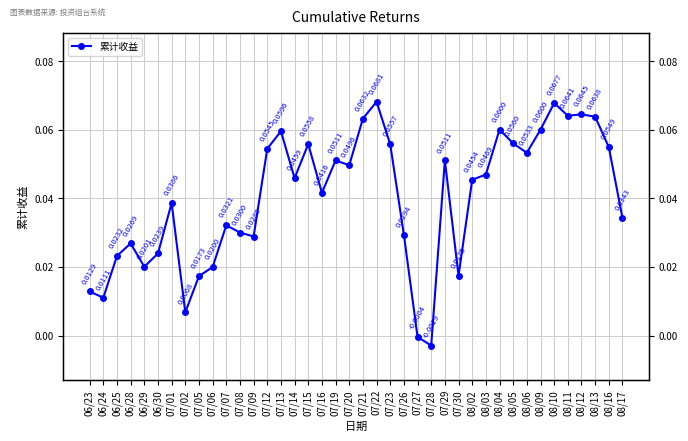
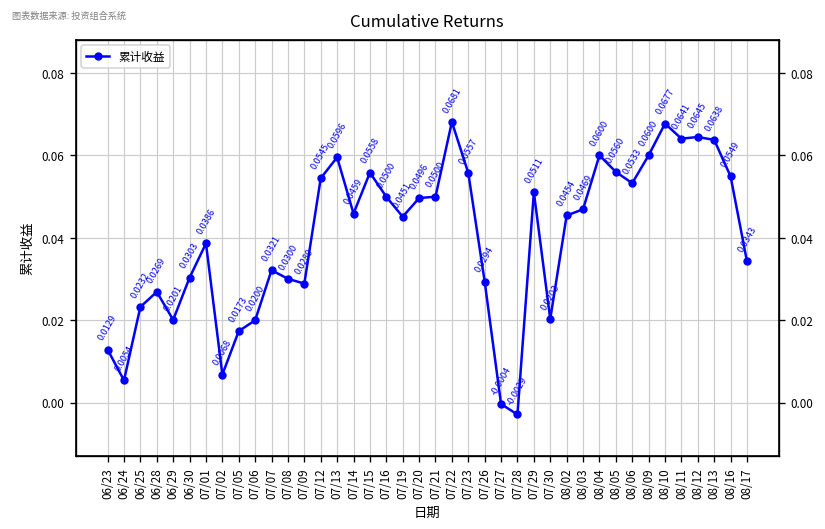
06/24: 0.0111 -> 0.0054
06/30: 0.0239 -> 0.0303
07/16: 0.0416 -> 0.0500
07/19: 0.0511 -> 0.0451
07/21: 0.0632 -> 0.0500
07/30: 0.0175 -> 0.0203
